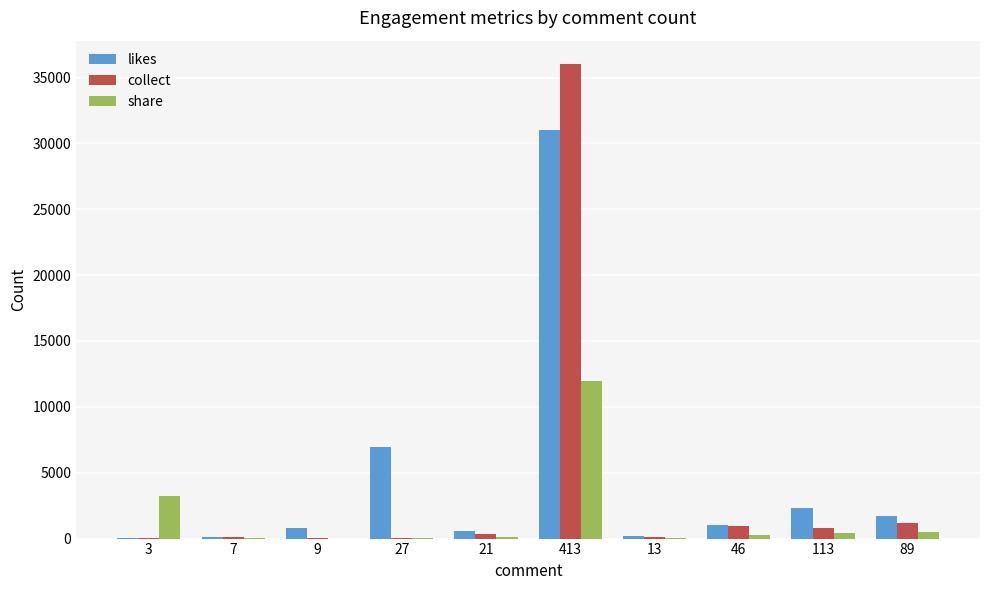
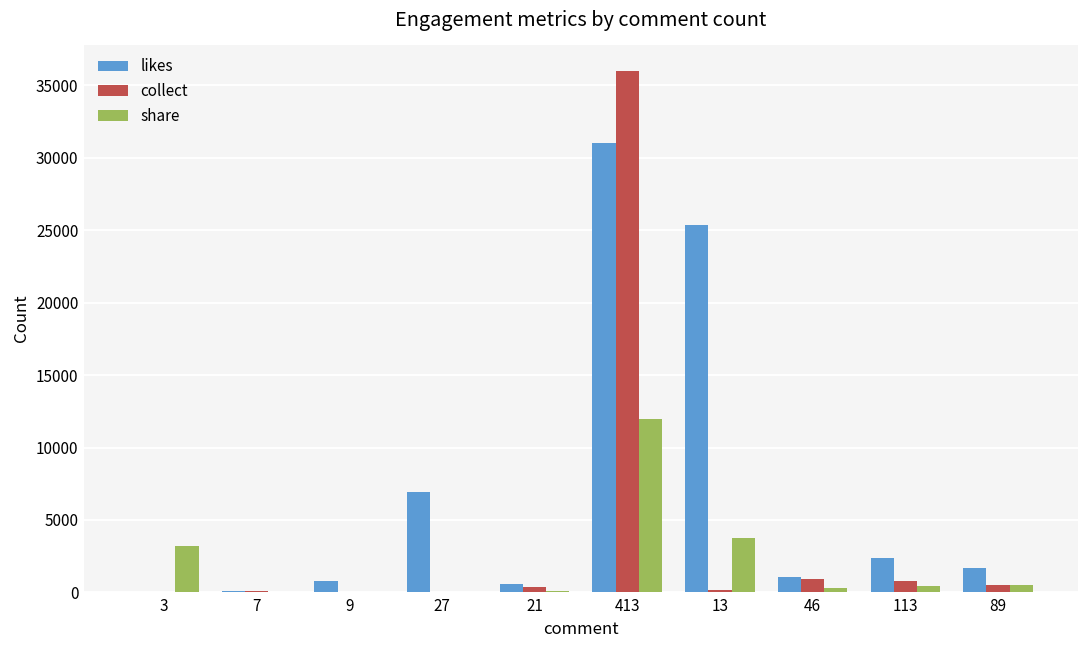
likes, 13: 200 -> 25300
share, 13: 100 -> 3800
collect, 89: 1100 -> 500
